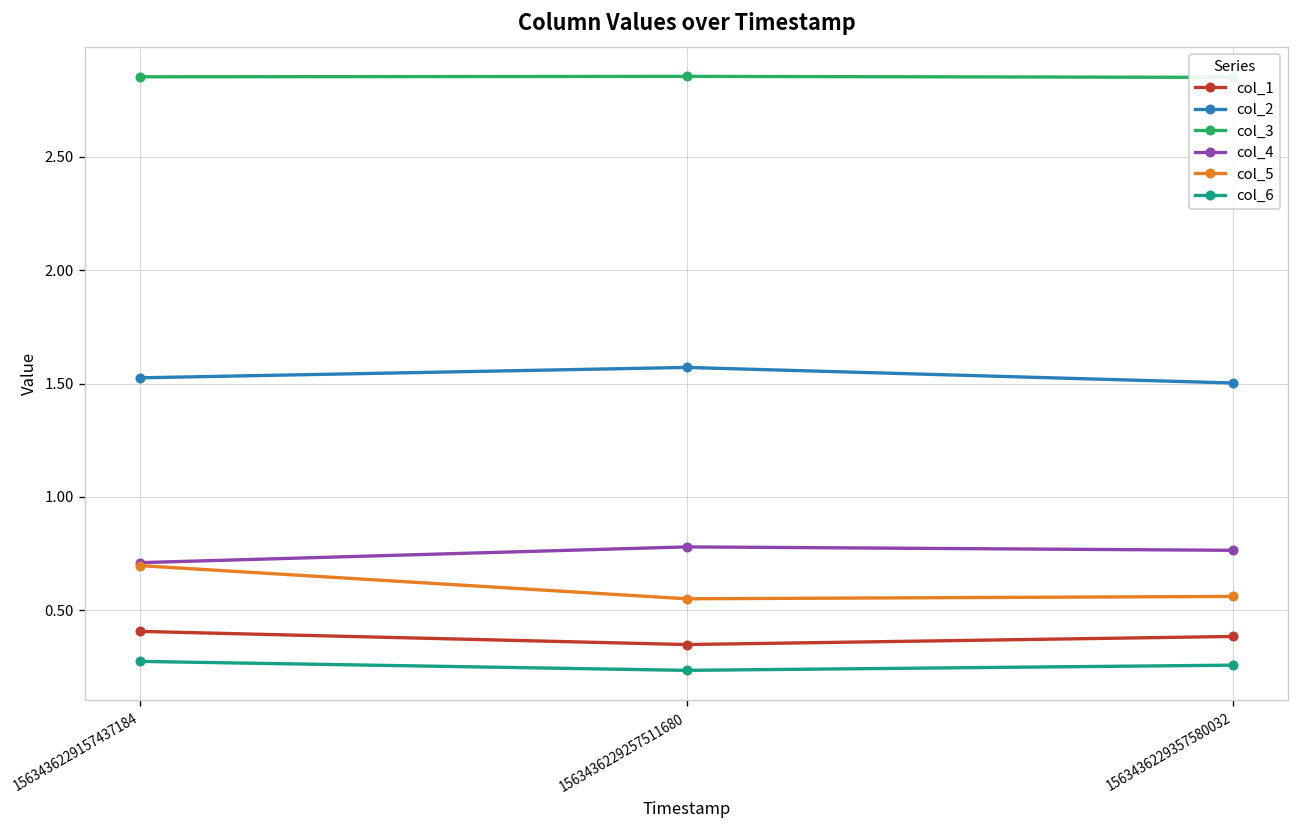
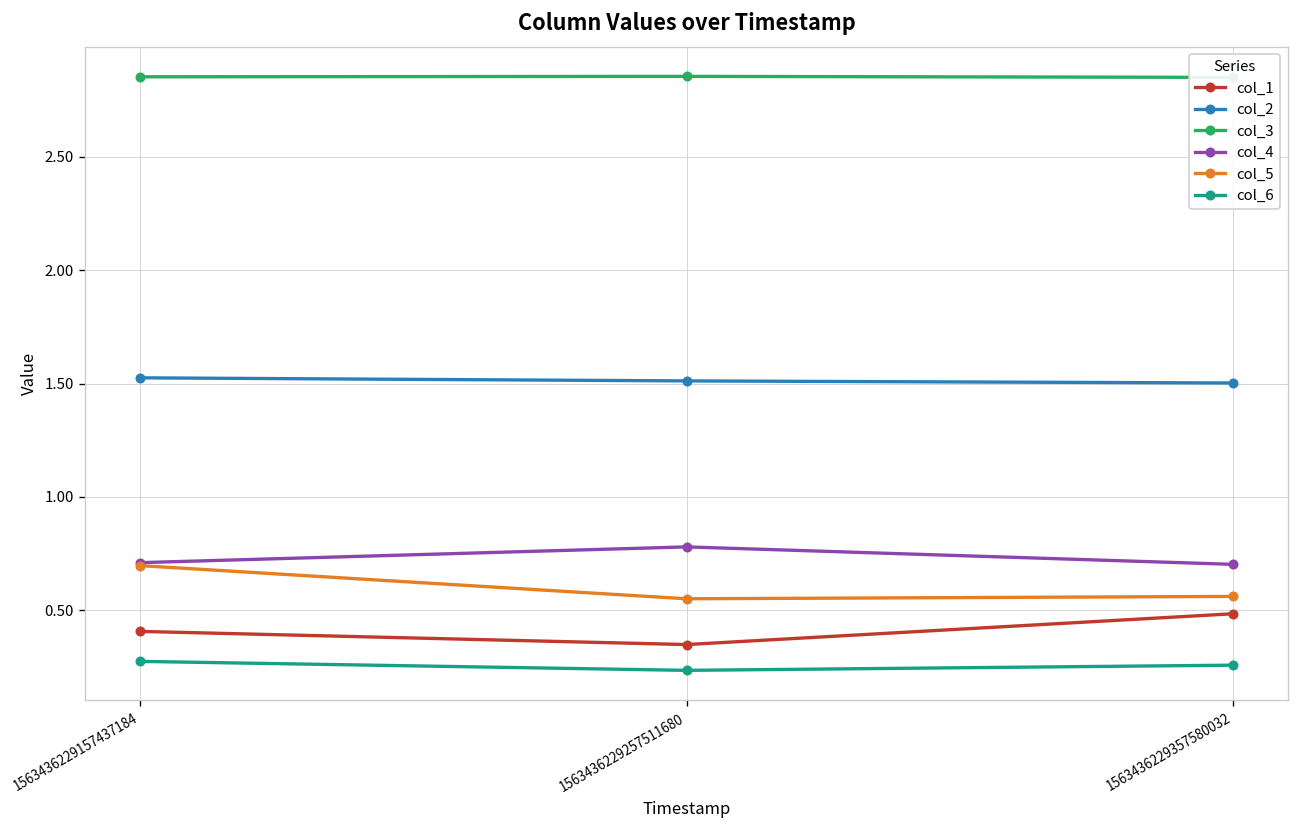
col_2, 1563436229257511680: 1.57 -> 1.51
col_1, 1563436229357580032: 0.38 -> 0.48
col_4, 1563436229357580032: 0.76 -> 0.70
